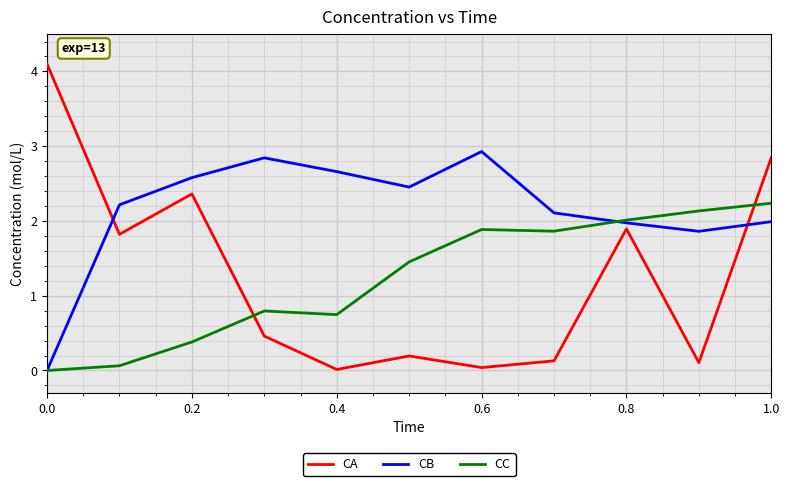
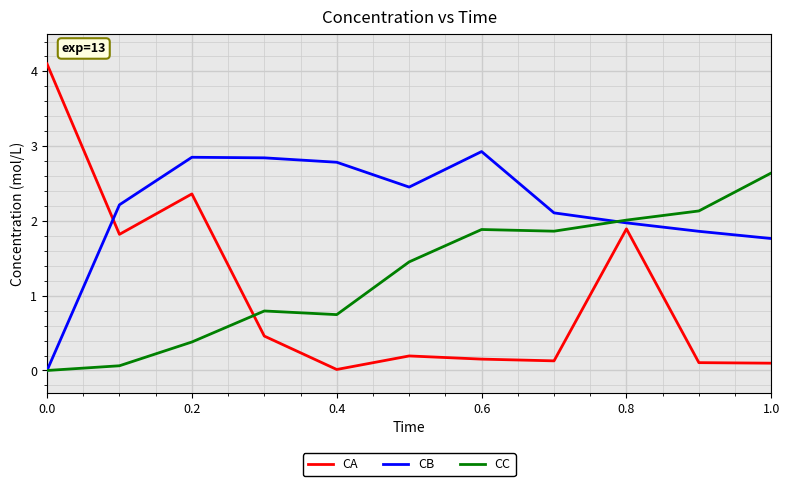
CB, 0.2: 2.6 -> 2.9
CB, 0.4: 2.7 -> 2.8
CA, 0.6: 0.0 -> 0.2
CA, 1.0: 2.8 -> 0.1
CB, 1.0: 2.0 -> 1.8
CC, 1.0: 2.2 -> 2.6
